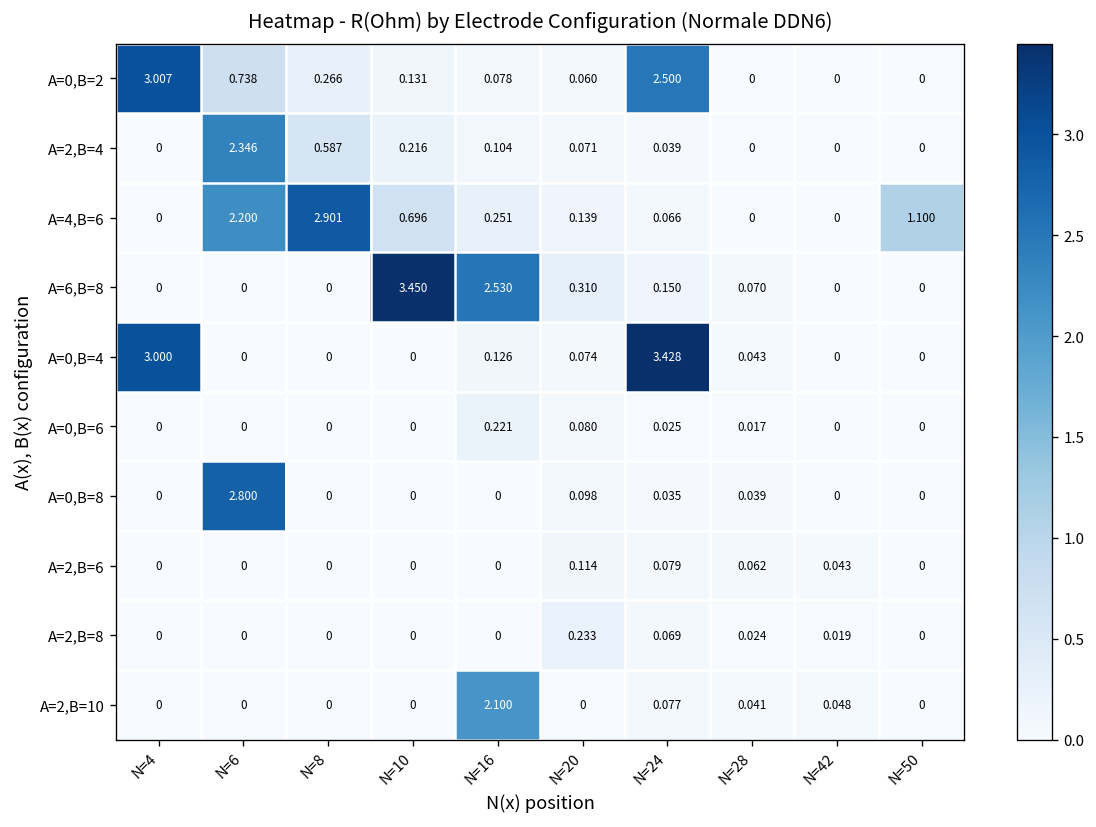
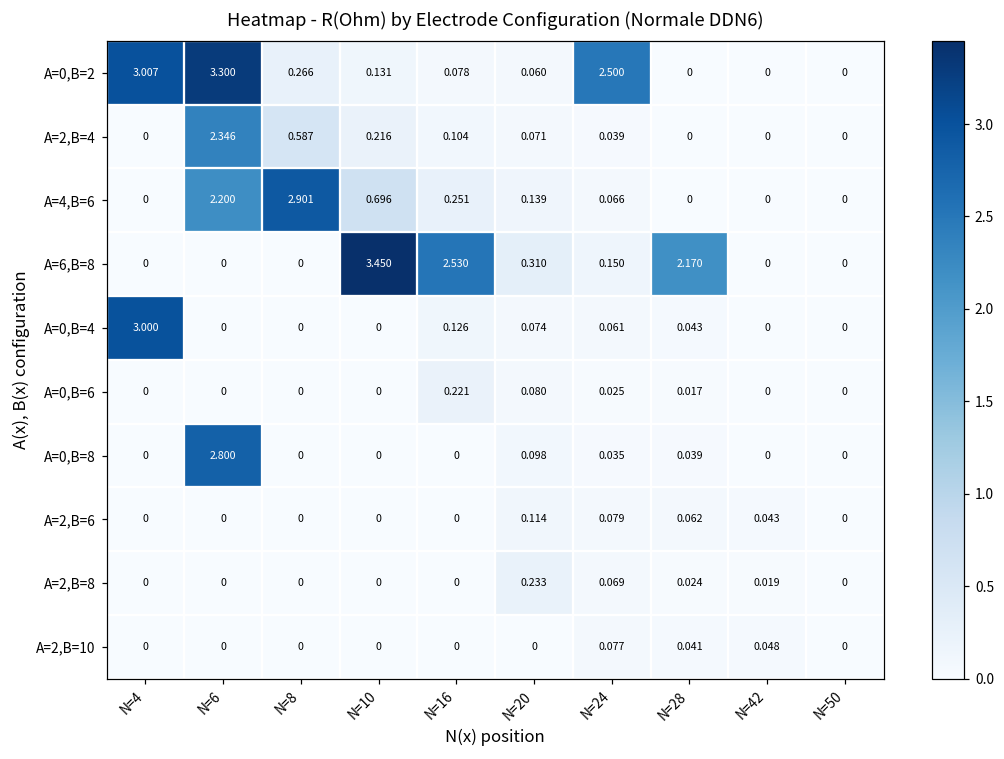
A=0,B=2, N=6: 0.738 -> 3.300
A=4,B=6, N=50: 1.100 -> 0
A=6,B=8, N=28: 0.070 -> 2.170
A=0,B=4, N=24: 3.428 -> 0.061
A=2,B=10, N=16: 2.100 -> 0
